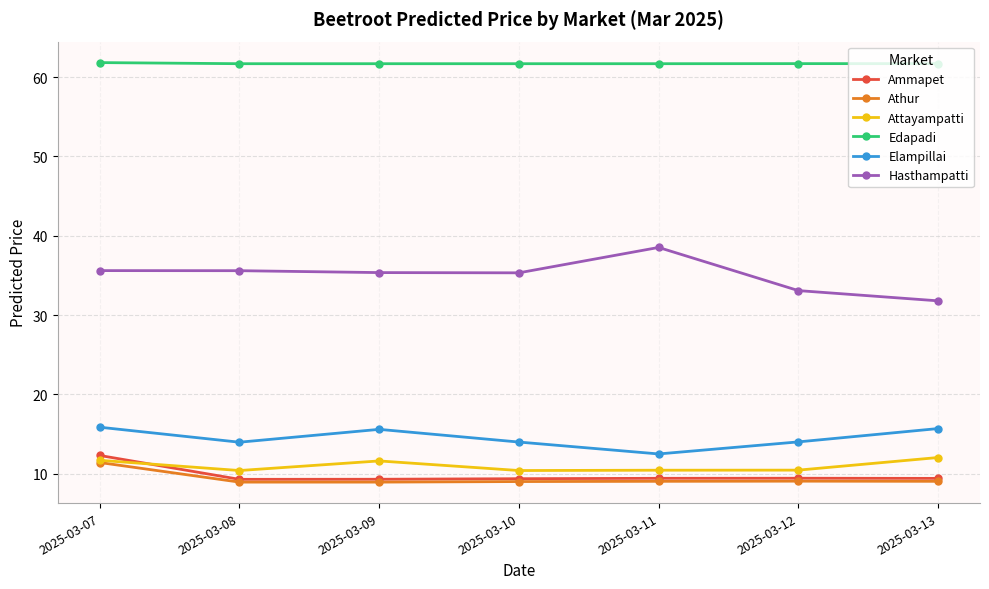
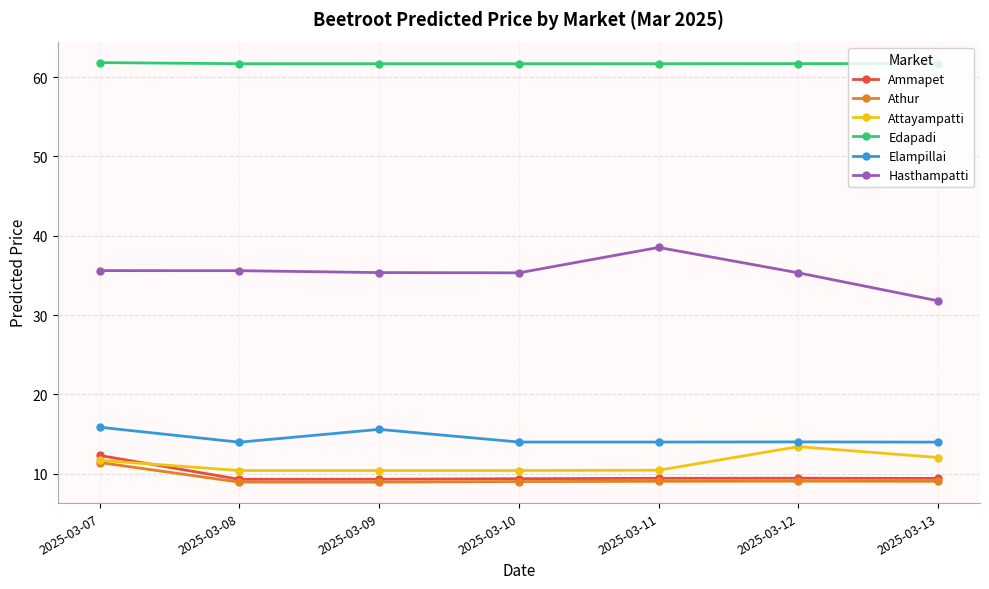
Attayampatti, 2025-03-09: 12 -> 10
Elampillai, 2025-03-11: 13 -> 14
Attayampatti, 2025-03-12: 10 -> 13
Hasthampatti, 2025-03-12: 33 -> 35
Elampillai, 2025-03-13: 16 -> 14
